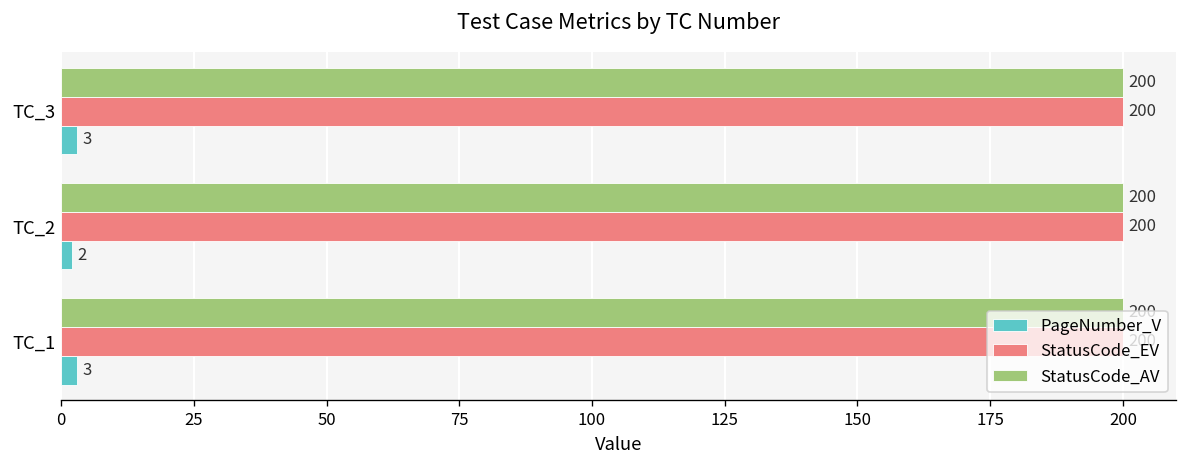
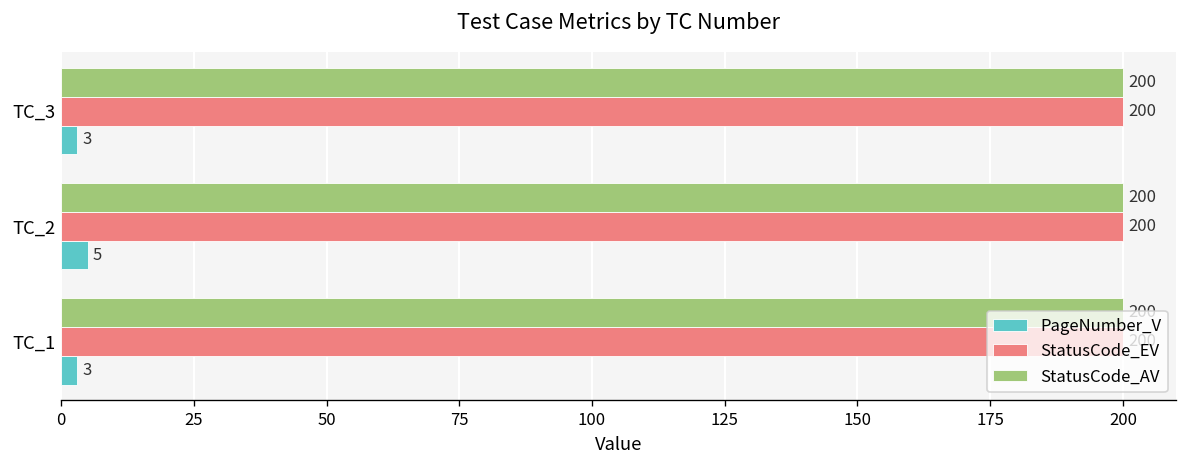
PageNumber_V, TC_2: 2 -> 5
